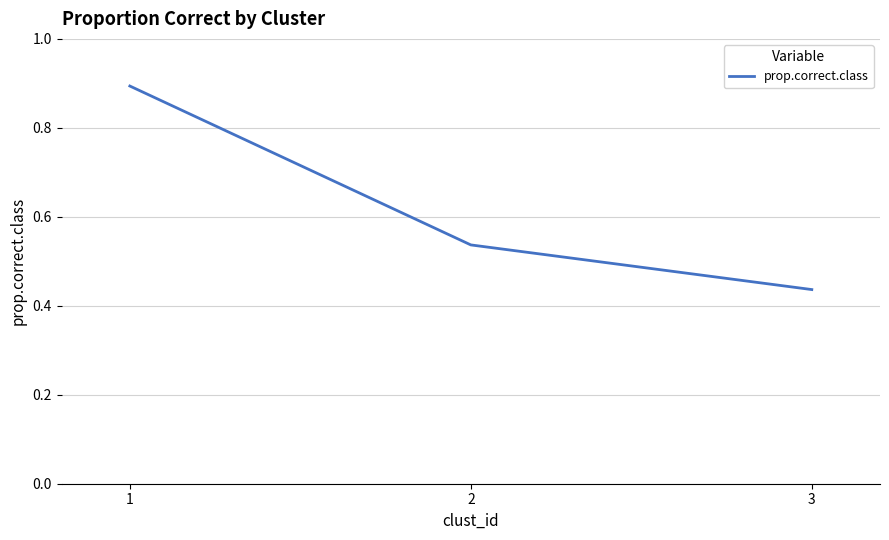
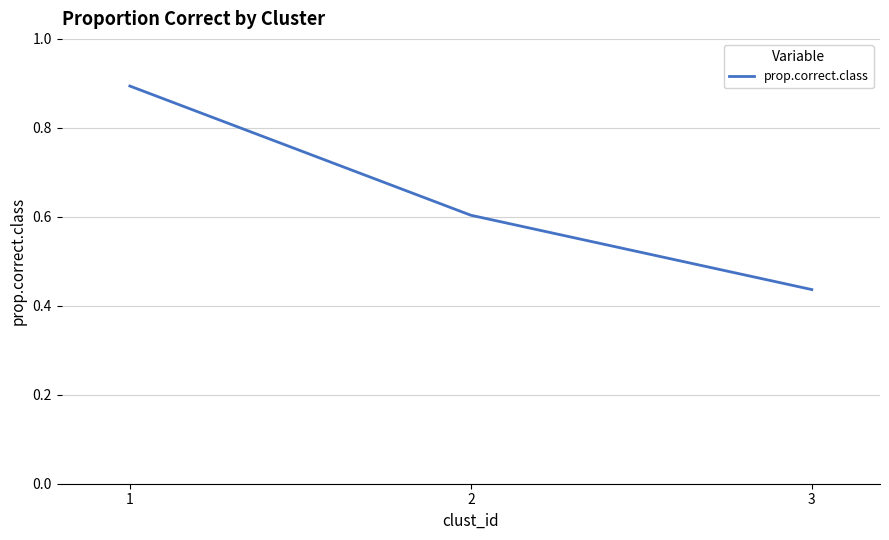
2: 0.54 -> 0.60
